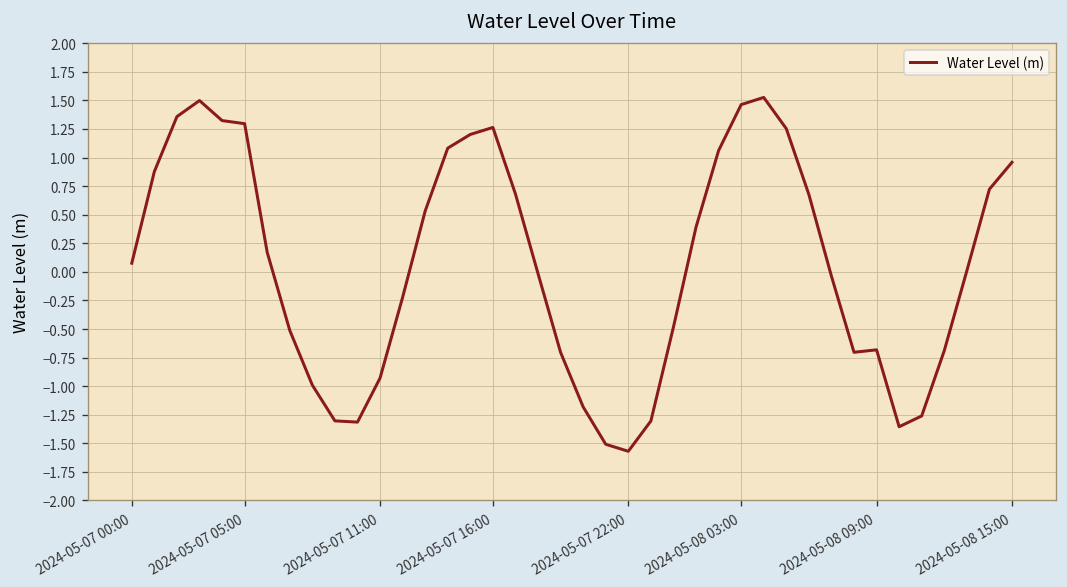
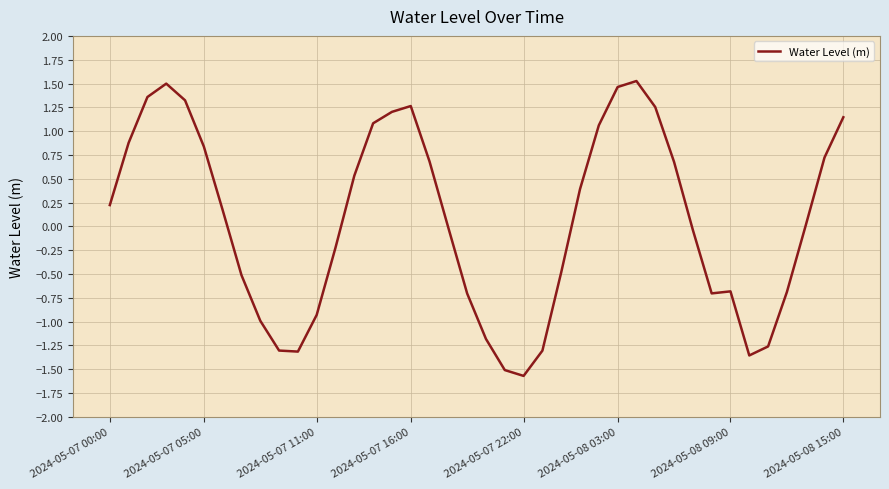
2024-05-07 00:00: 0.1 -> 0.2
2024-05-07 05:00: 1.3 -> 0.8
2024-05-08 15:00: 1.0 -> 1.1
